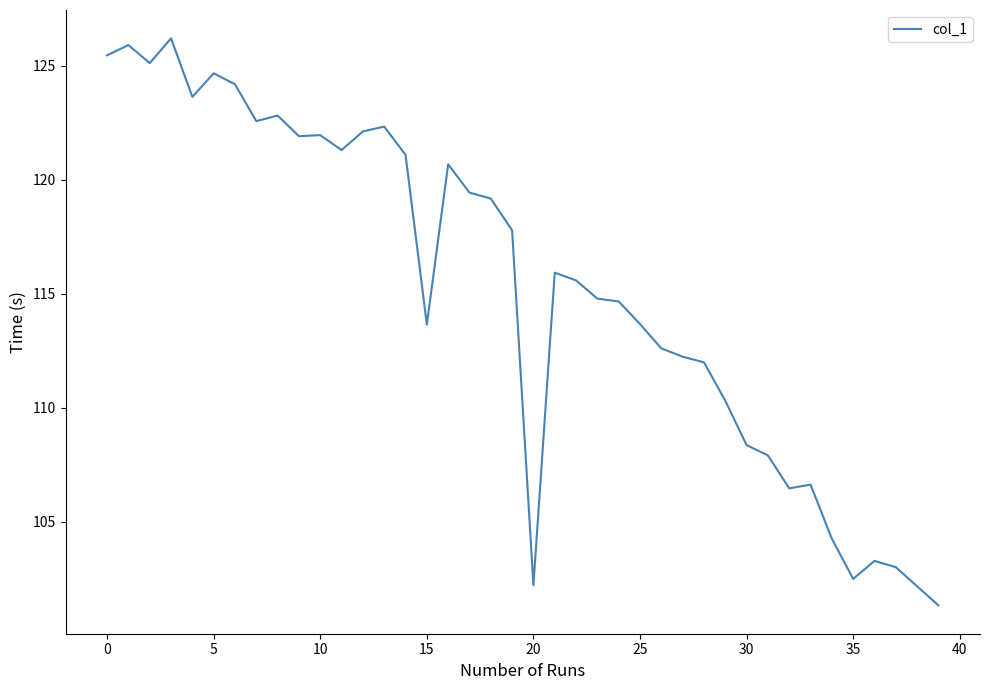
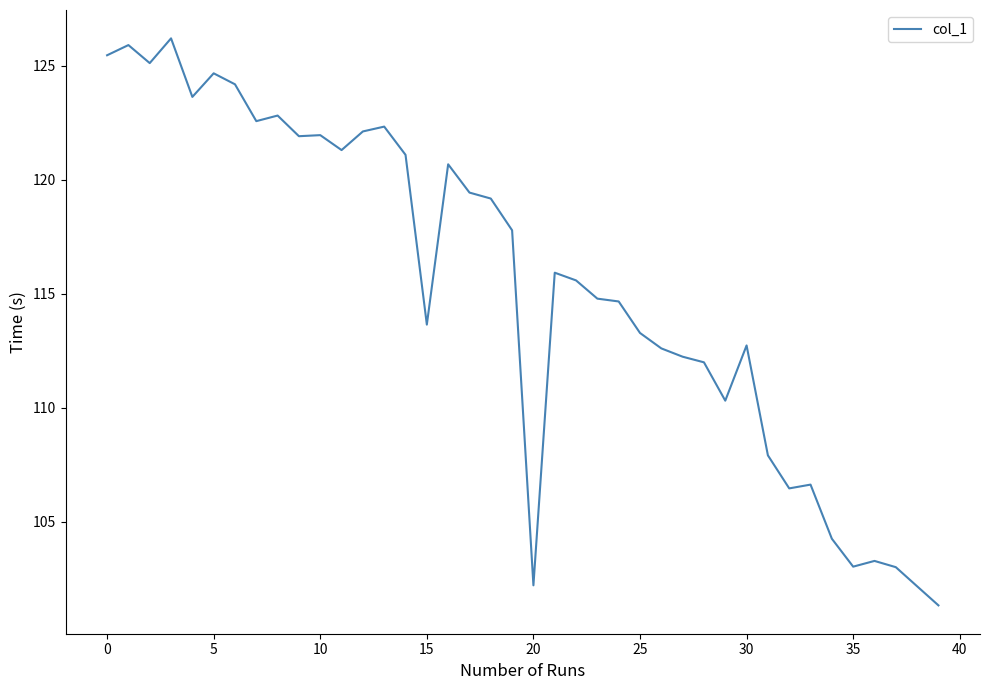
25: 113.7 -> 113.3
30: 108.4 -> 112.7
35: 102.5 -> 103.0
